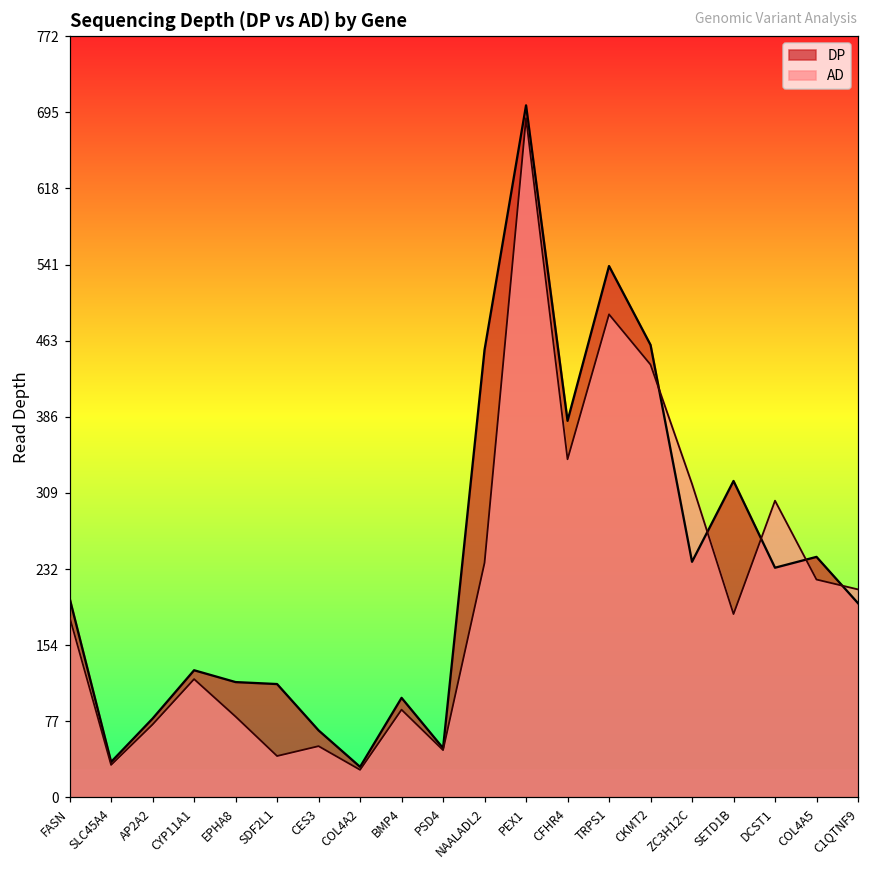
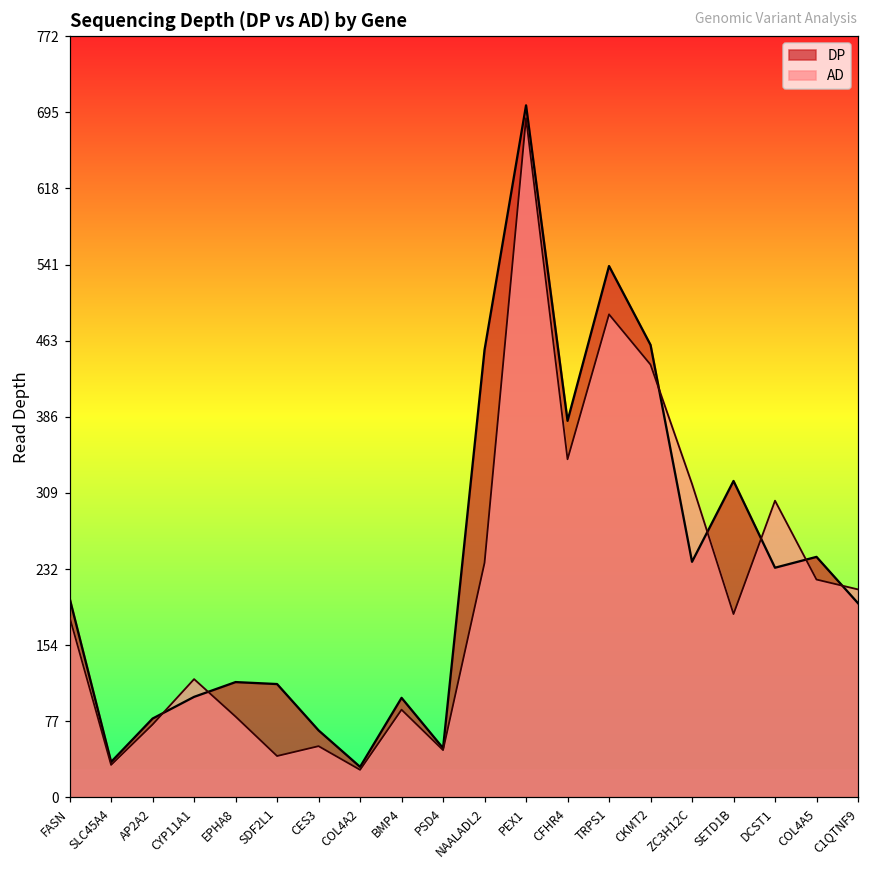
DP, CYP11A1: 130 -> 100
